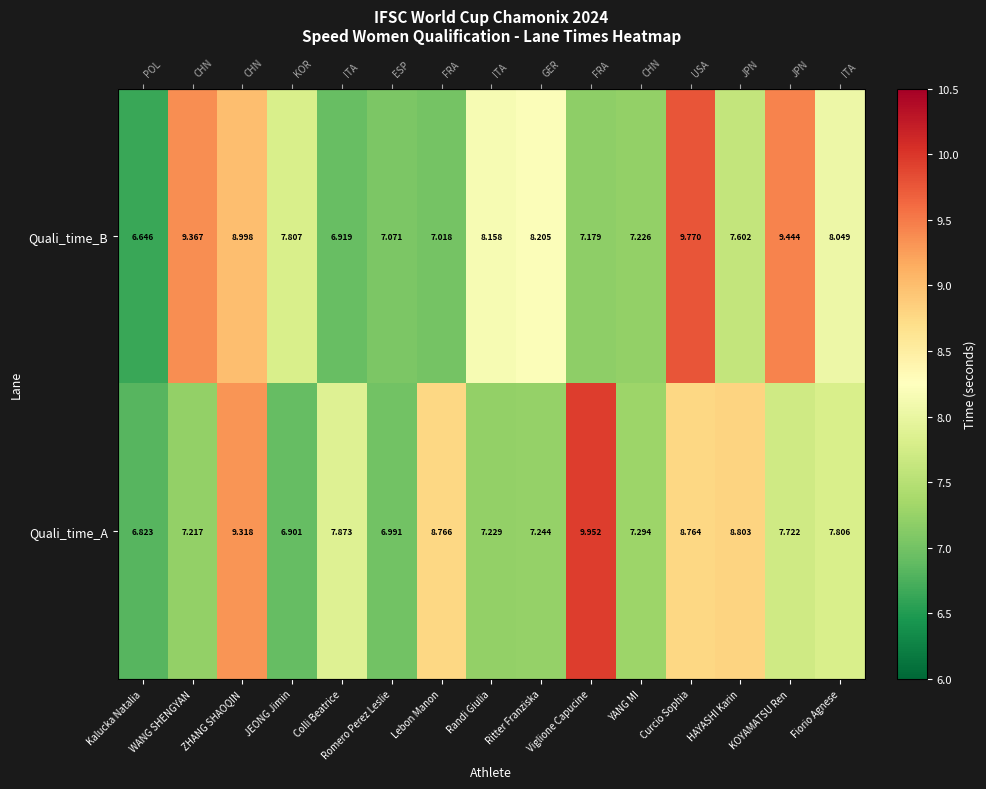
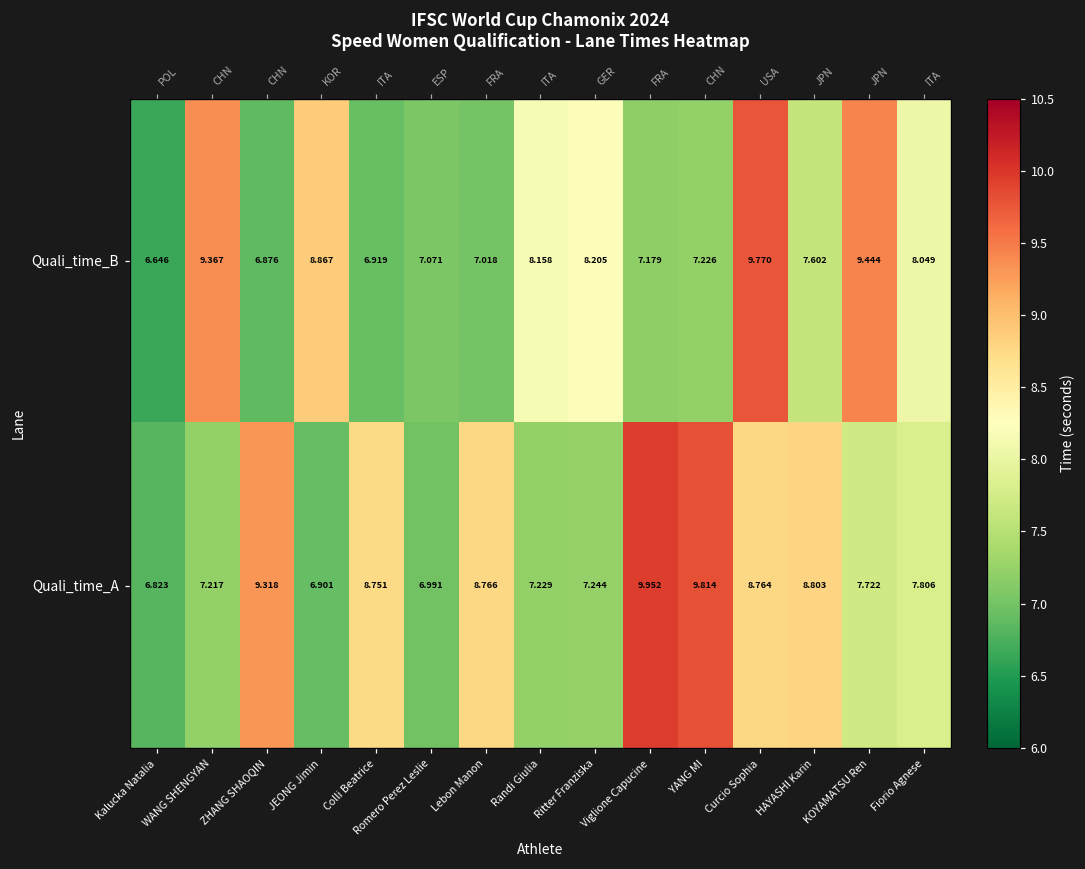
Quali_time_B, ZHANG SHAOQIN: 8.998 -> 6.876
Quali_time_B, JEONG Jimin: 7.807 -> 8.867
Quali_time_A, Colli Beatrice: 7.873 -> 8.751
Quali_time_A, YANG MI: 7.294 -> 9.814
